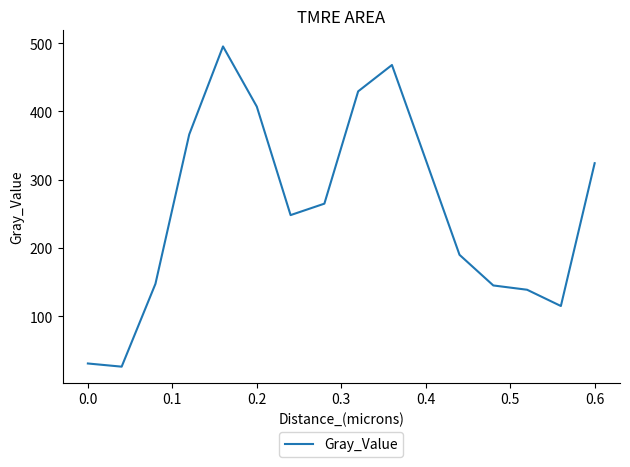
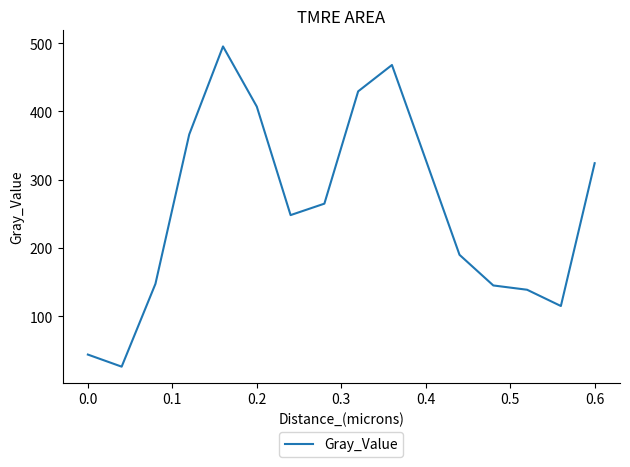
0.0: 30 -> 40
